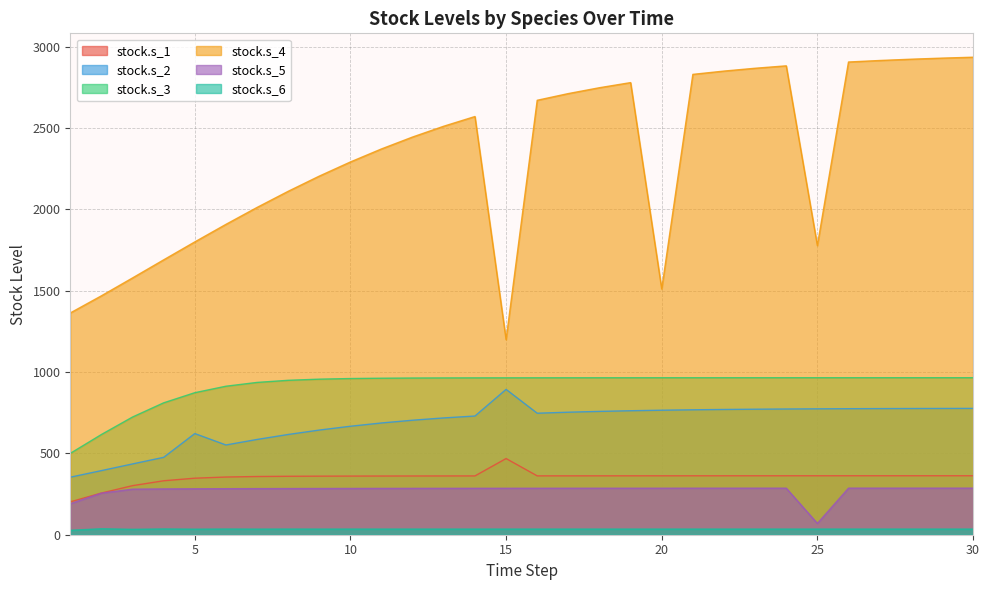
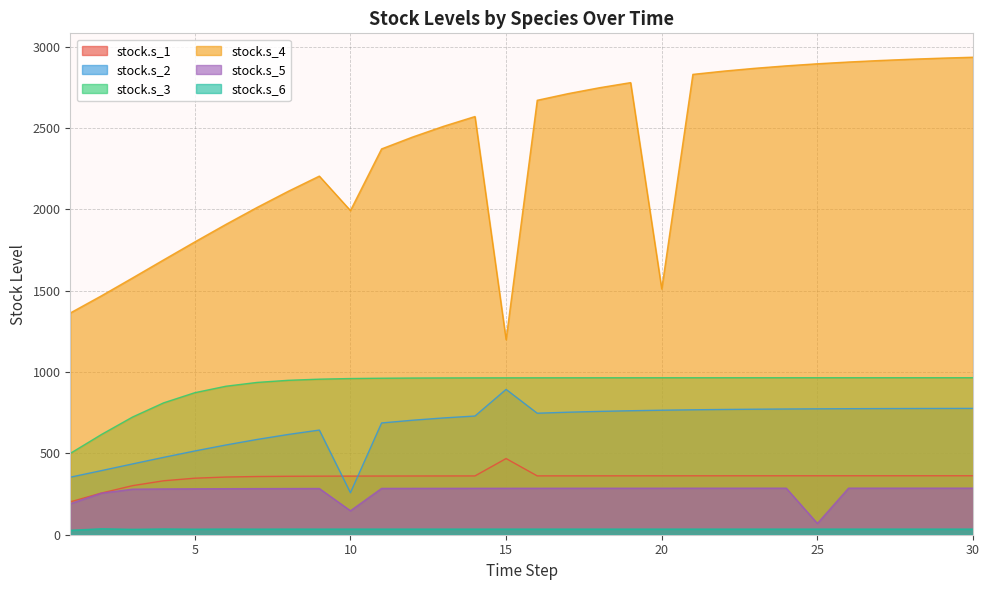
stock.s_2, 5: 620 -> 510
stock.s_2, 10: 670 -> 260
stock.s_4, 10: 2290 -> 1990
stock.s_5, 10: 280 -> 150
stock.s_4, 25: 1780 -> 2900
